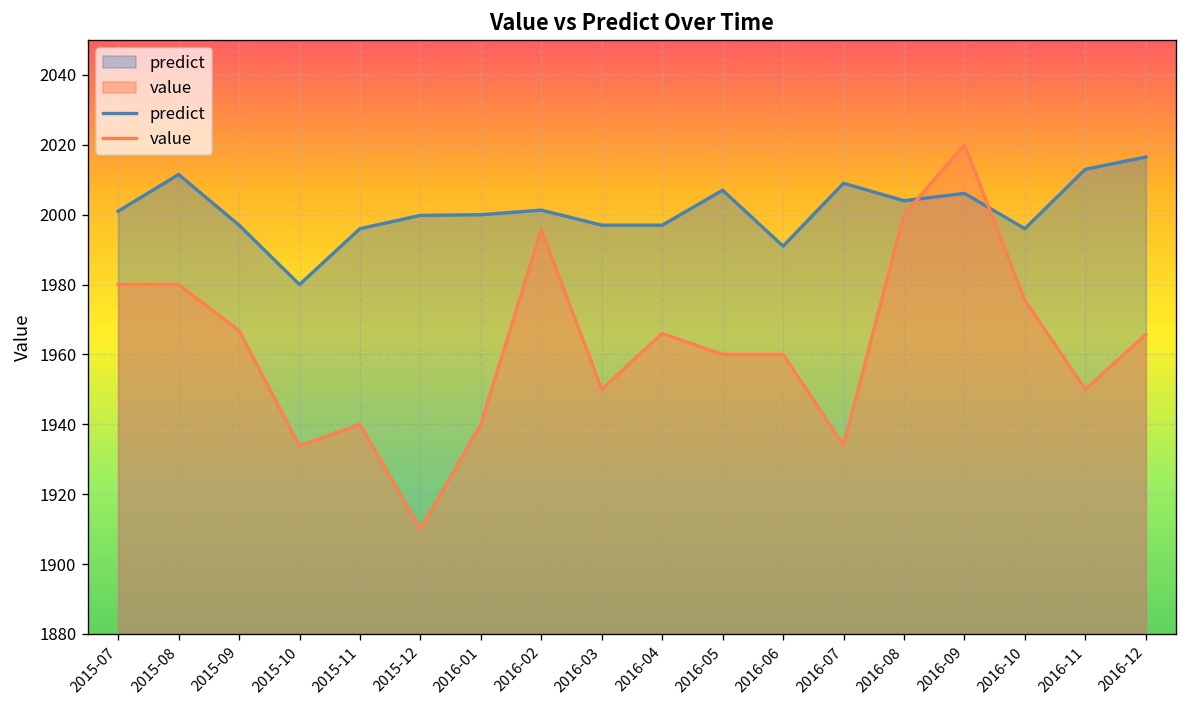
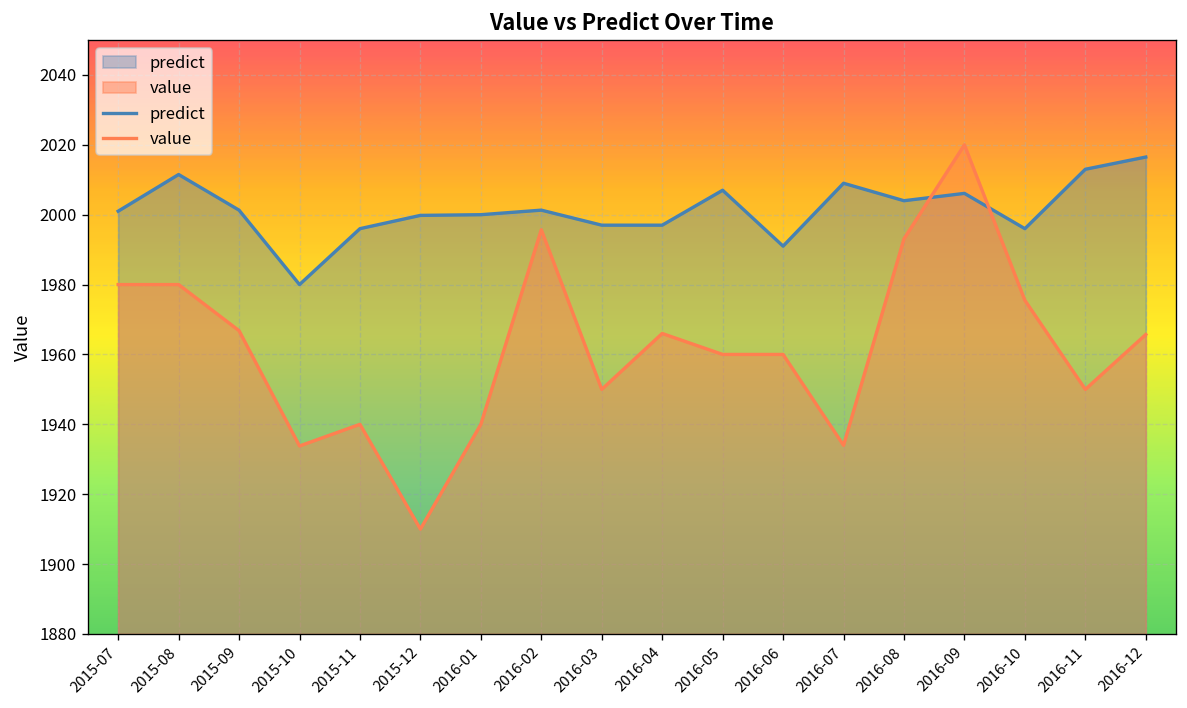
predict, 2015-09: 1997 -> 2001
value, 2016-08: 2000 -> 1993
